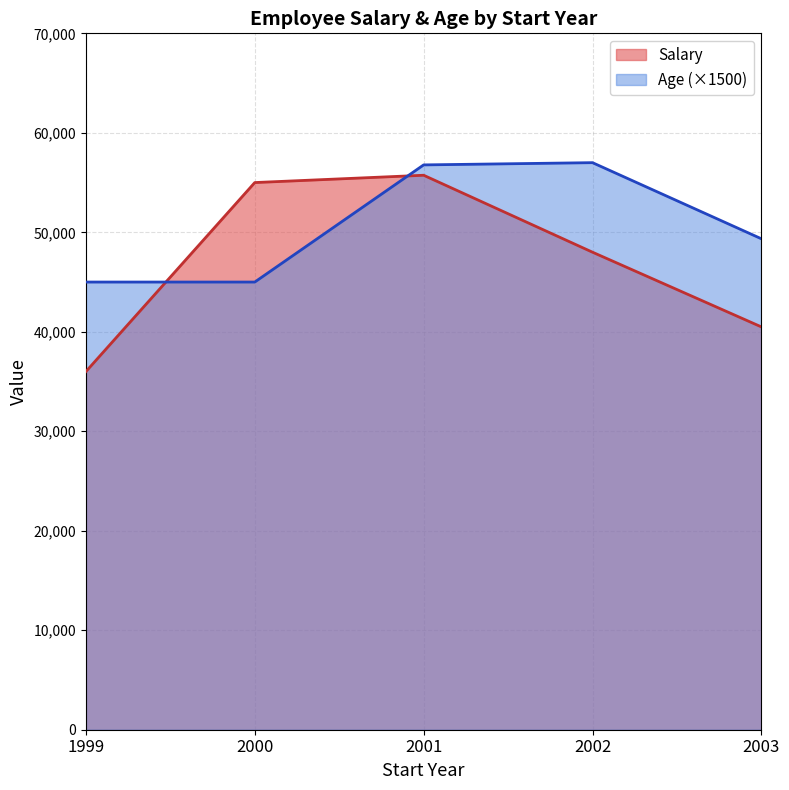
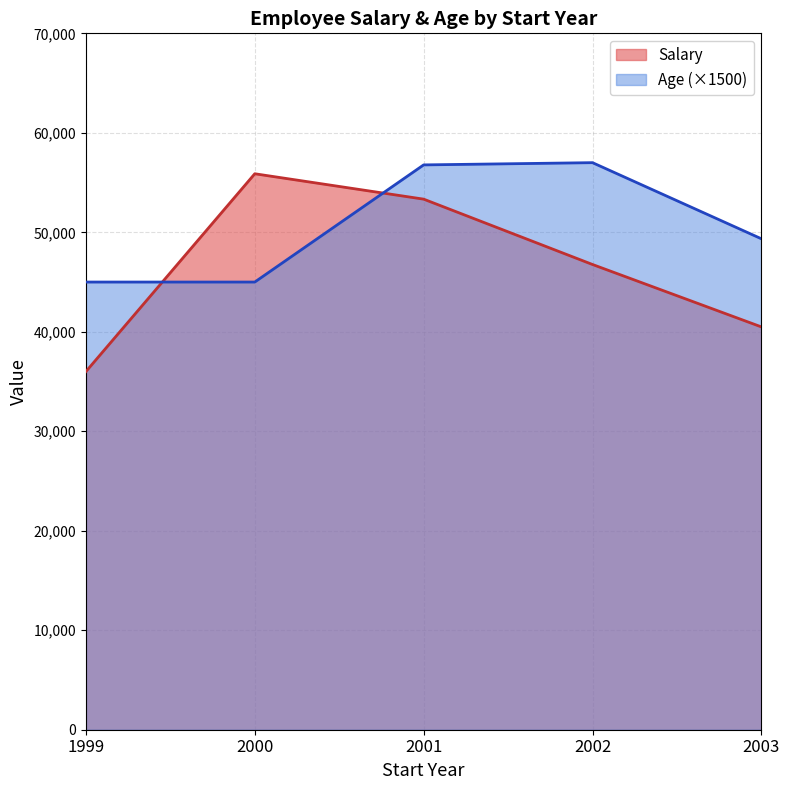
Salary, 2000: 55,000 -> 56,000
Salary, 2001: 56,000 -> 53,000
Salary, 2002: 48,000 -> 47,000
